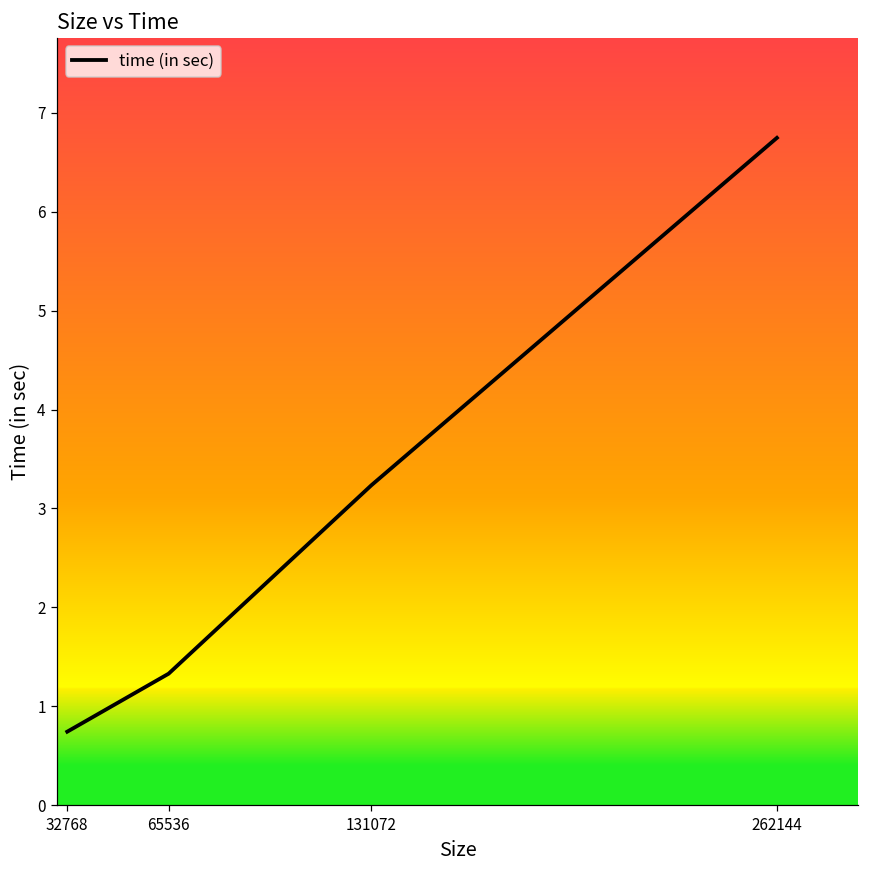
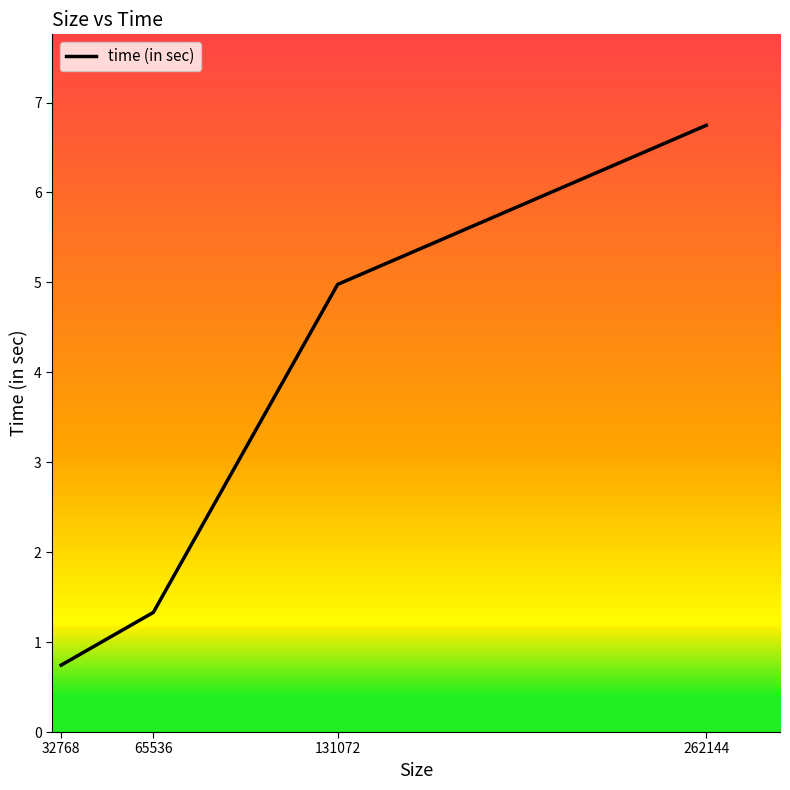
131072: 3.2 -> 5.0
